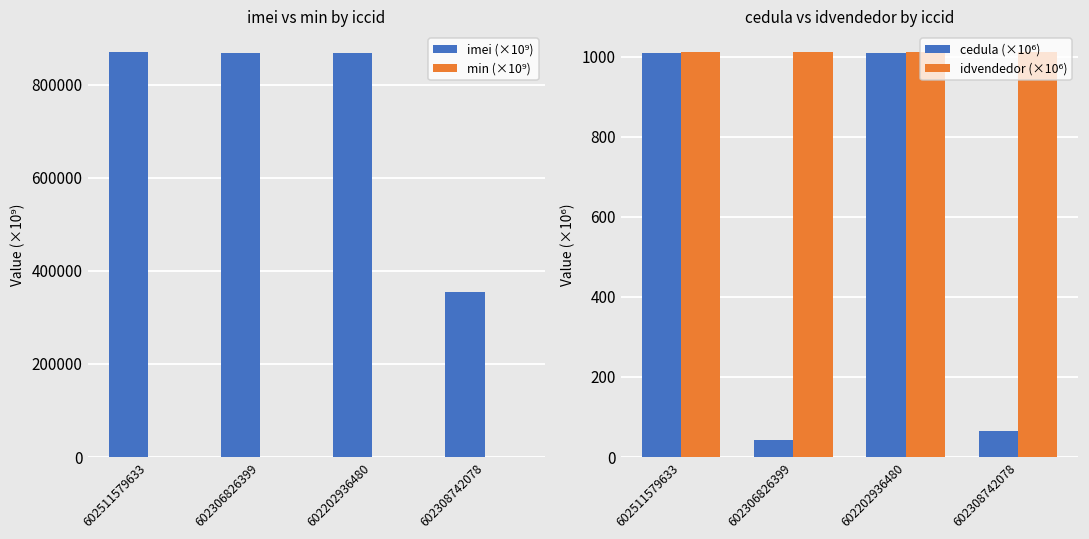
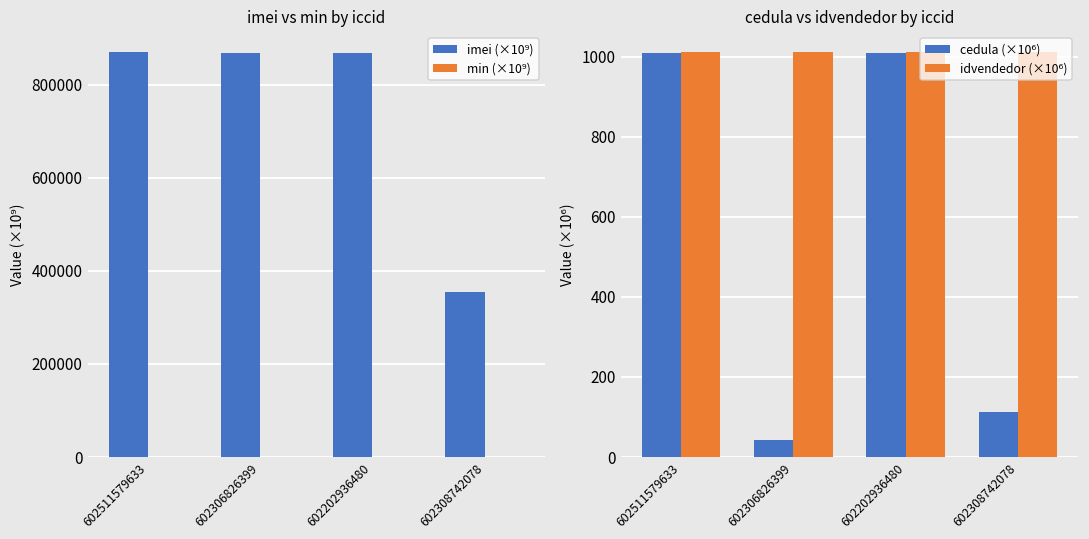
cedula vs idvendedor by iccid, cedula (×10⁶), 602308742078: 70 -> 110
